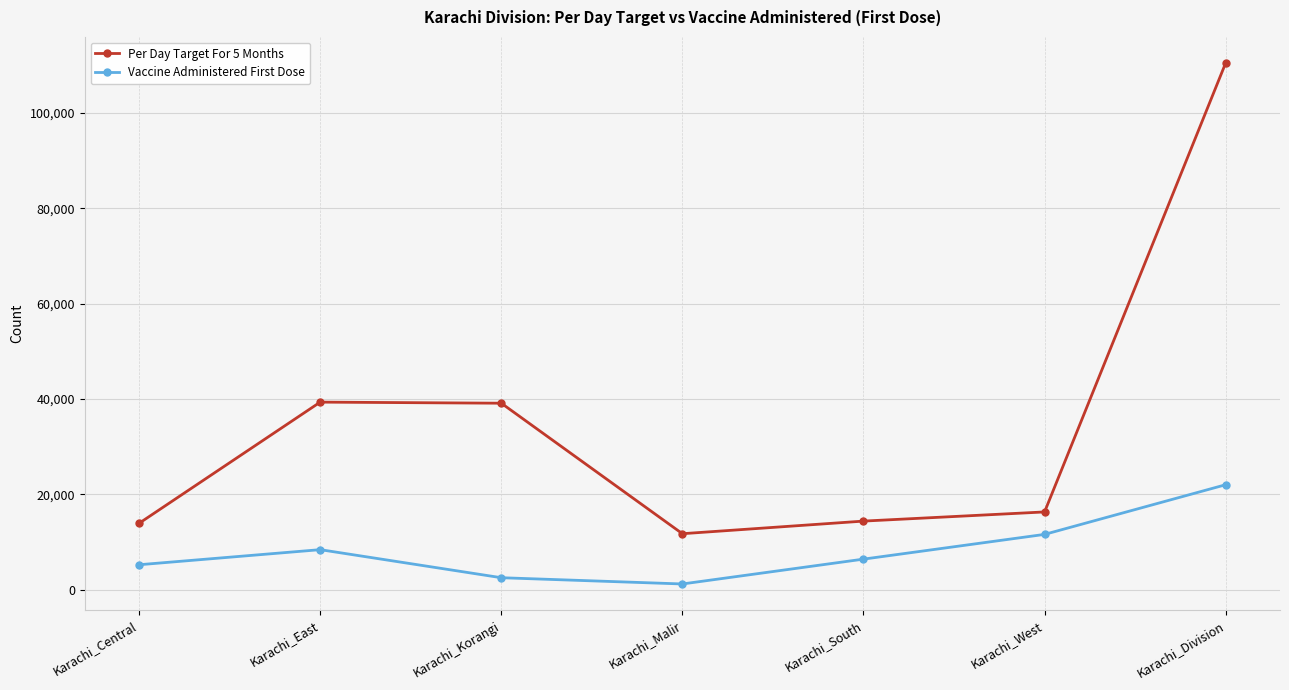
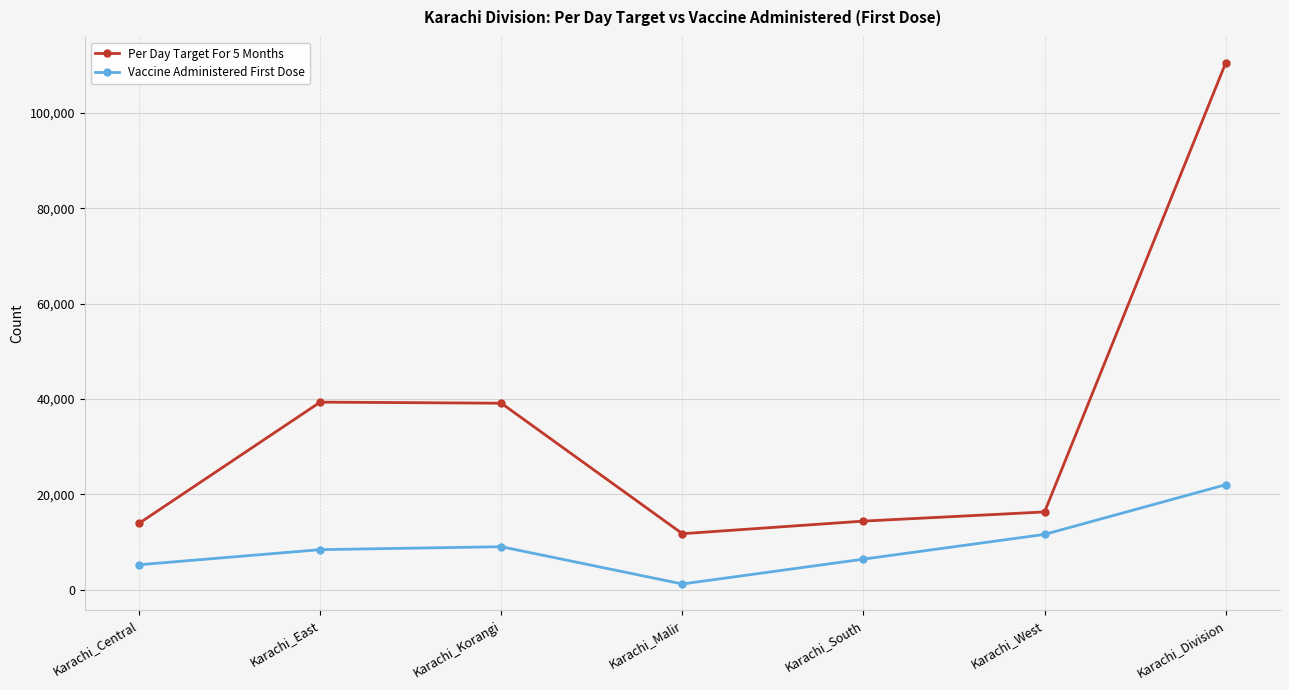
Vaccine Administered First Dose, Karachi_Korangi: 3,000 -> 9,000
